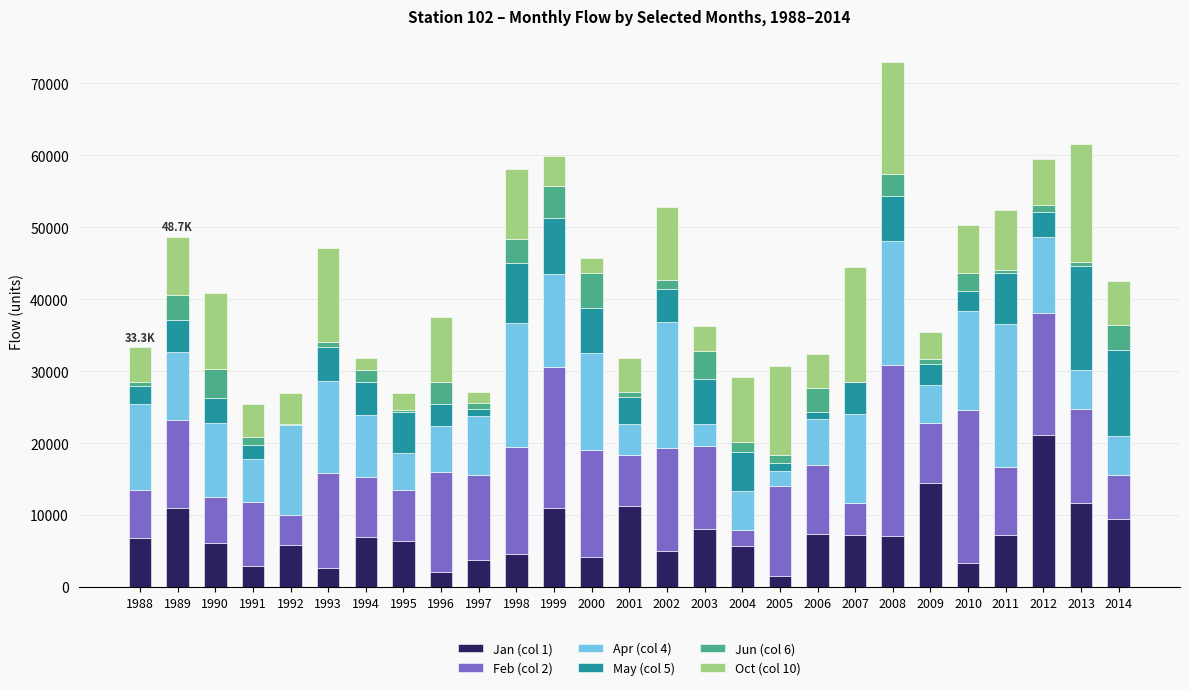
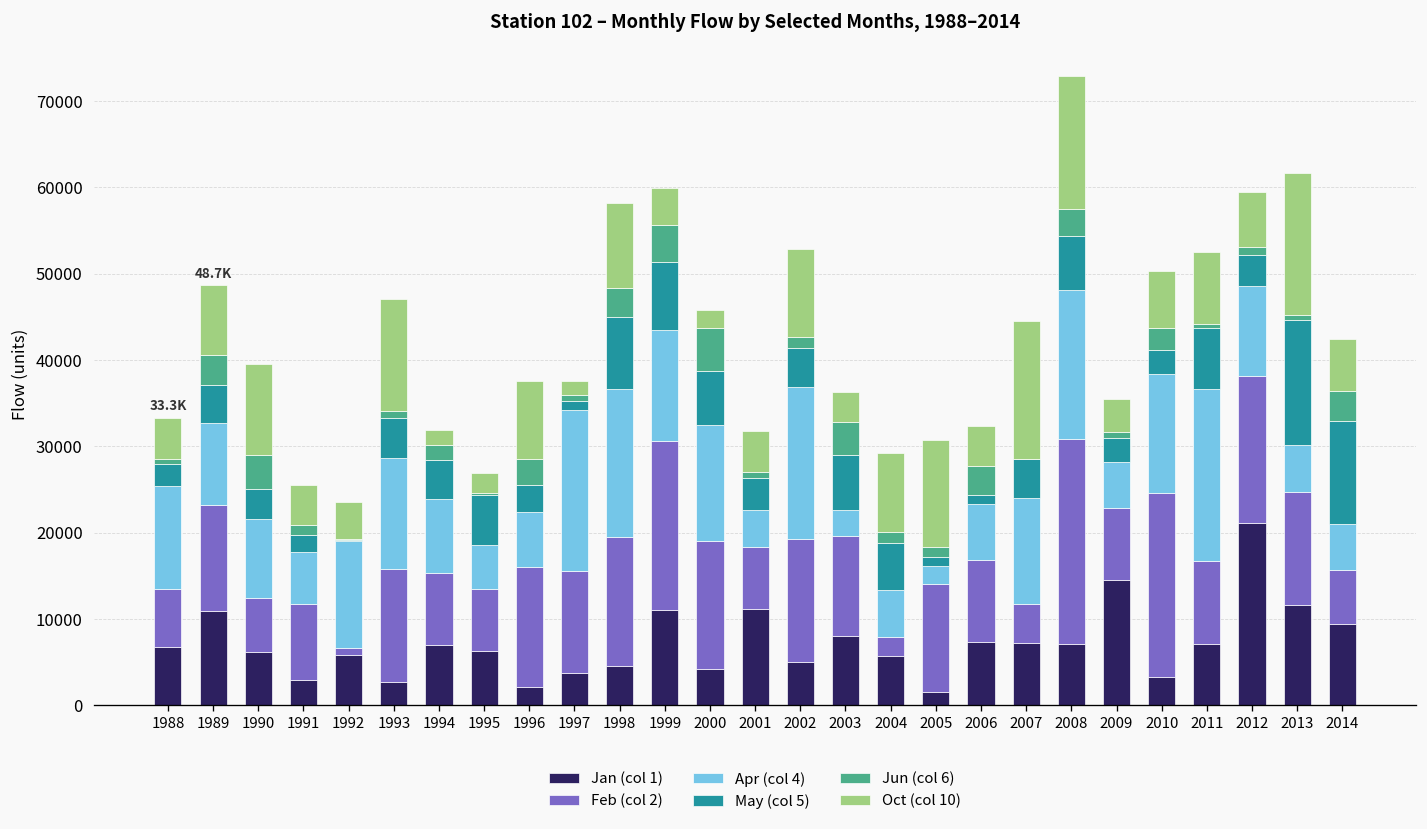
Apr (col 4), 1990: 10000 -> 9000
Feb (col 2), 1992: 4000 -> 1000
Apr (col 4), 1997: 8000 -> 19000
